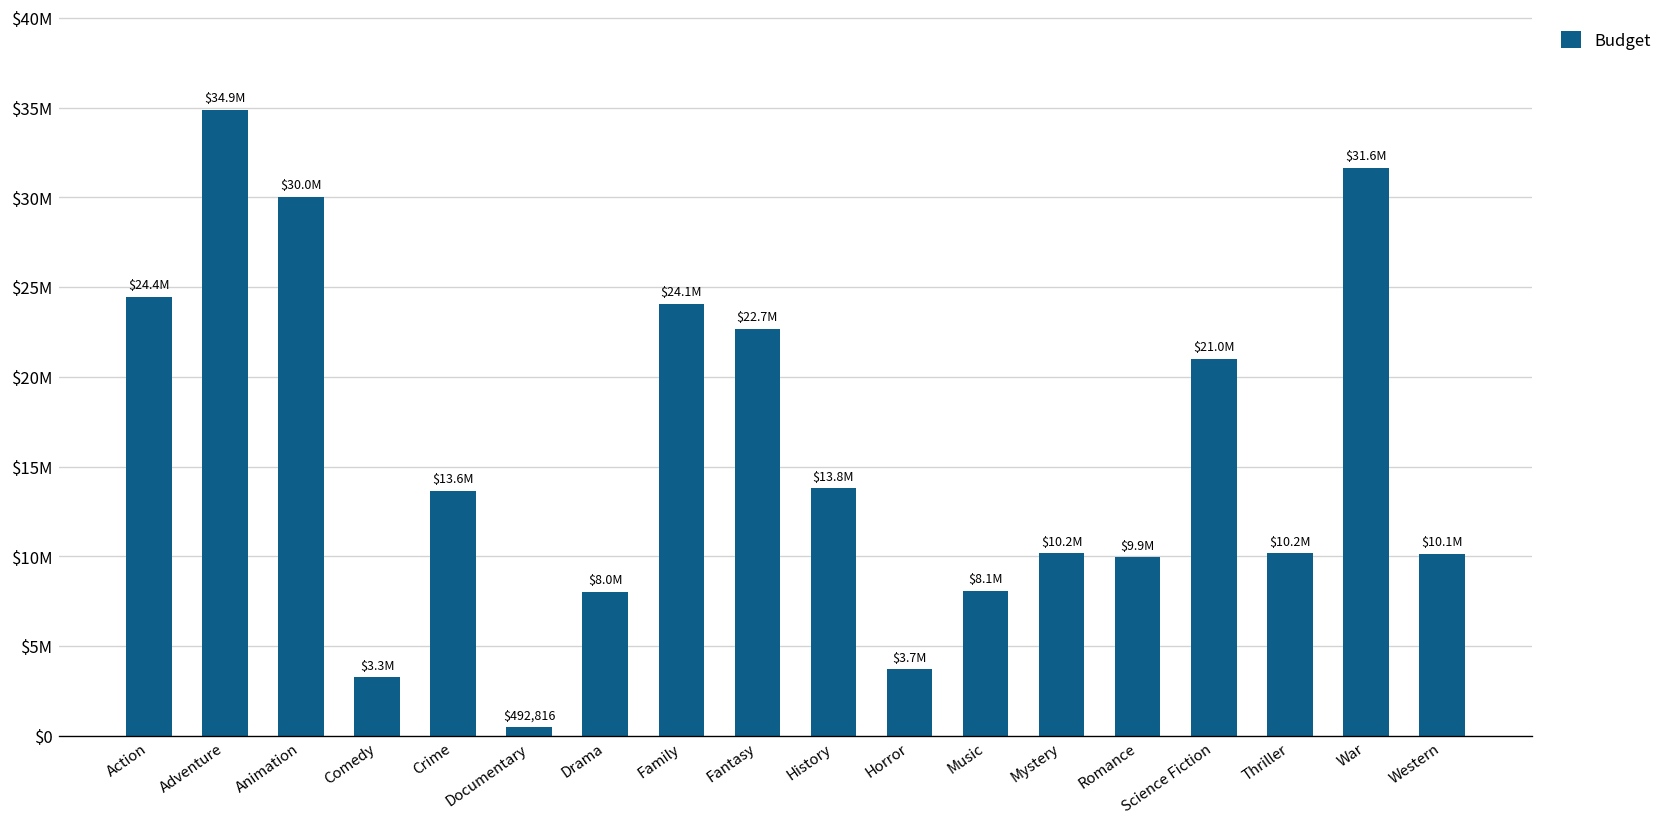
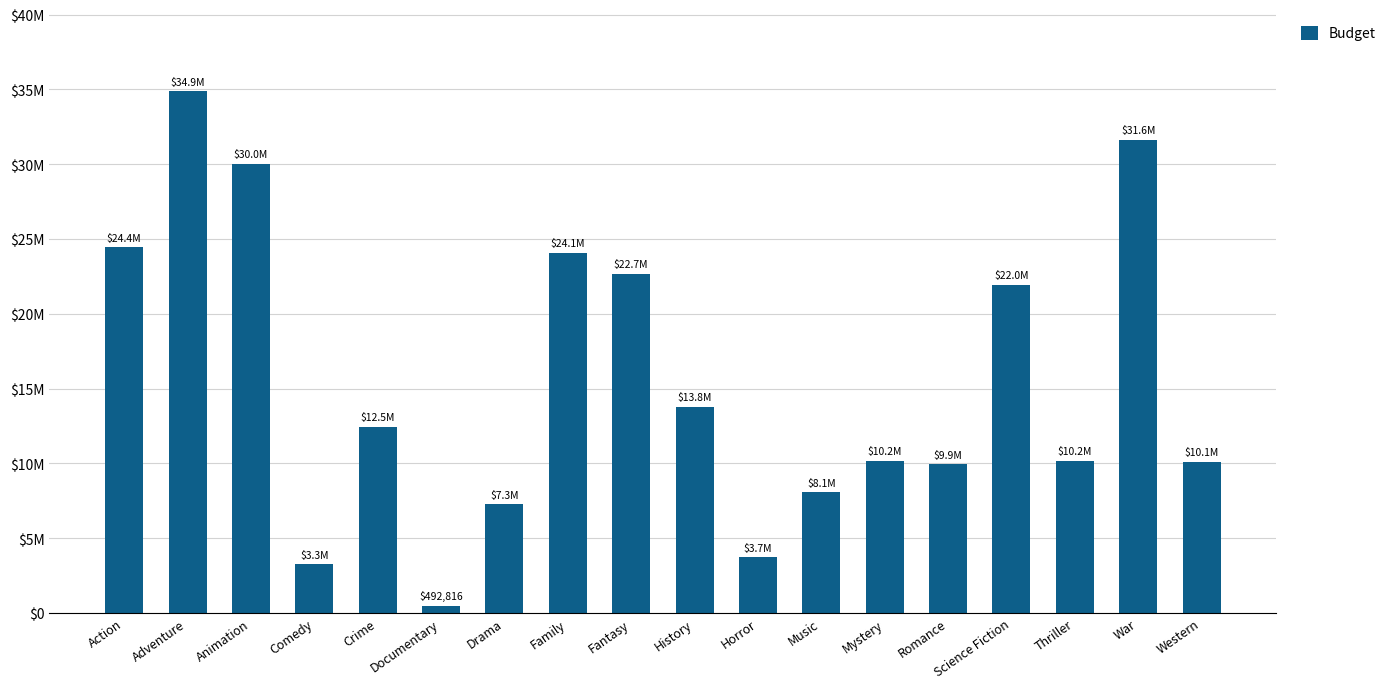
Crime: $13.6M -> $12.5M
Drama: $8.0M -> $7.3M
Science Fiction: $21.0M -> $22.0M
